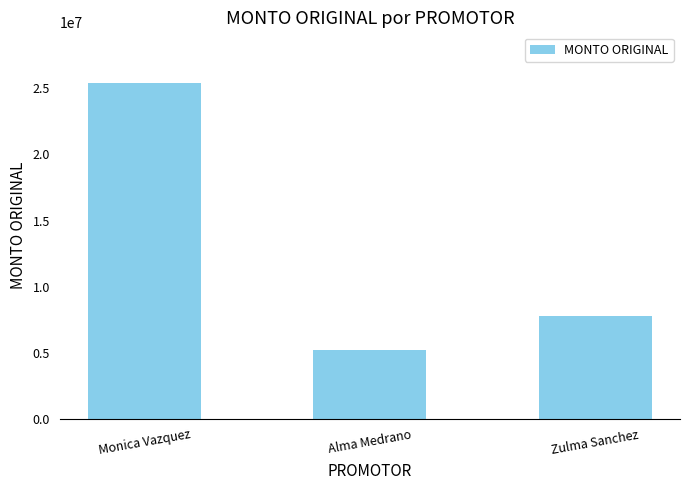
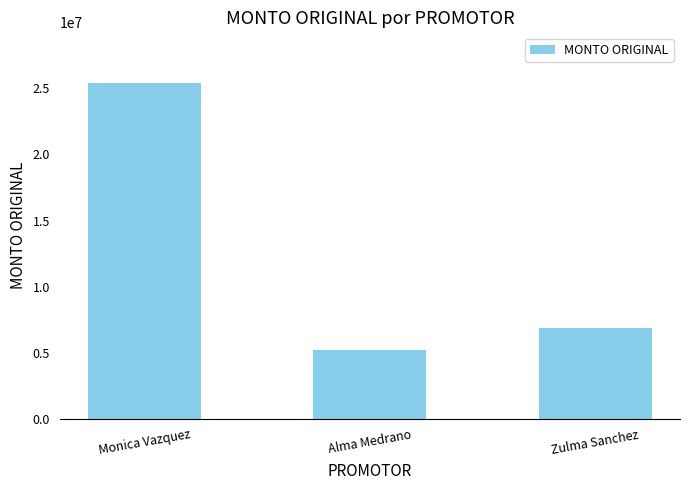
Zulma Sanchez: 7800000 -> 6900000
